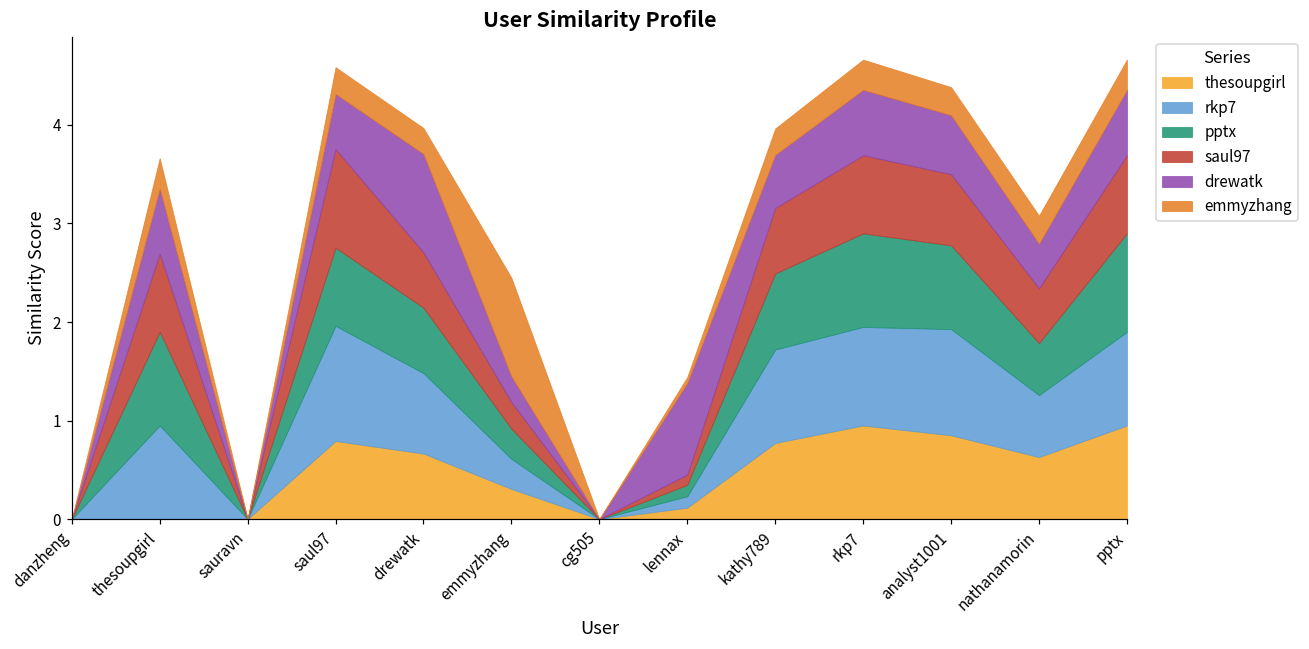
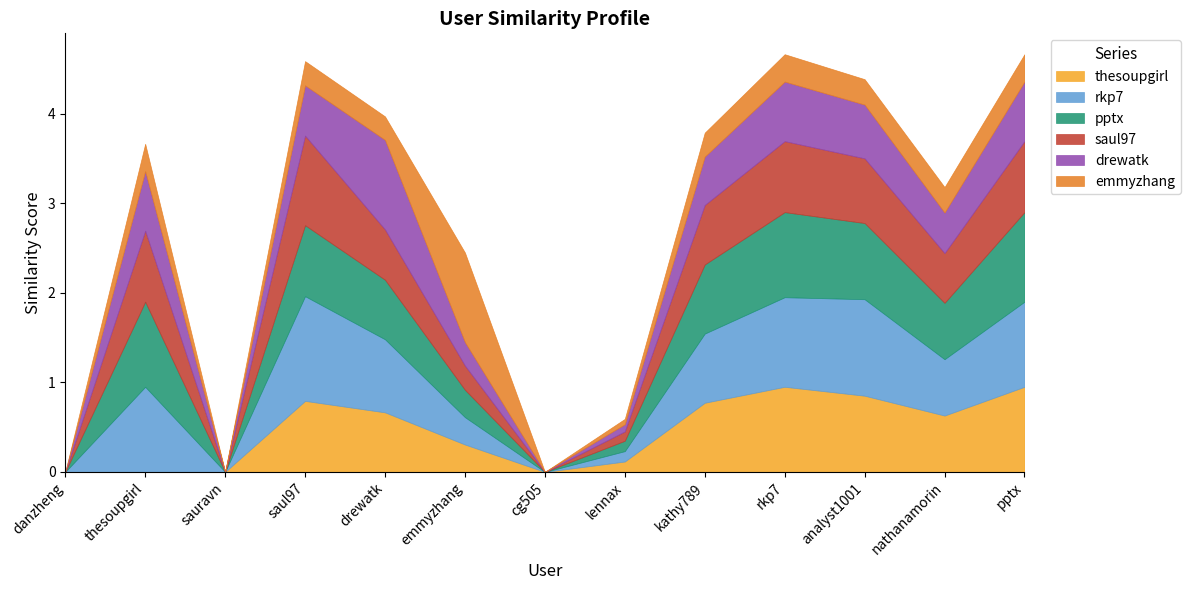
drewatk, lennax: 0.9 -> 0.1
rkp7, kathy789: 0.9 -> 0.8
pptx, nathanamorin: 0.5 -> 0.6
